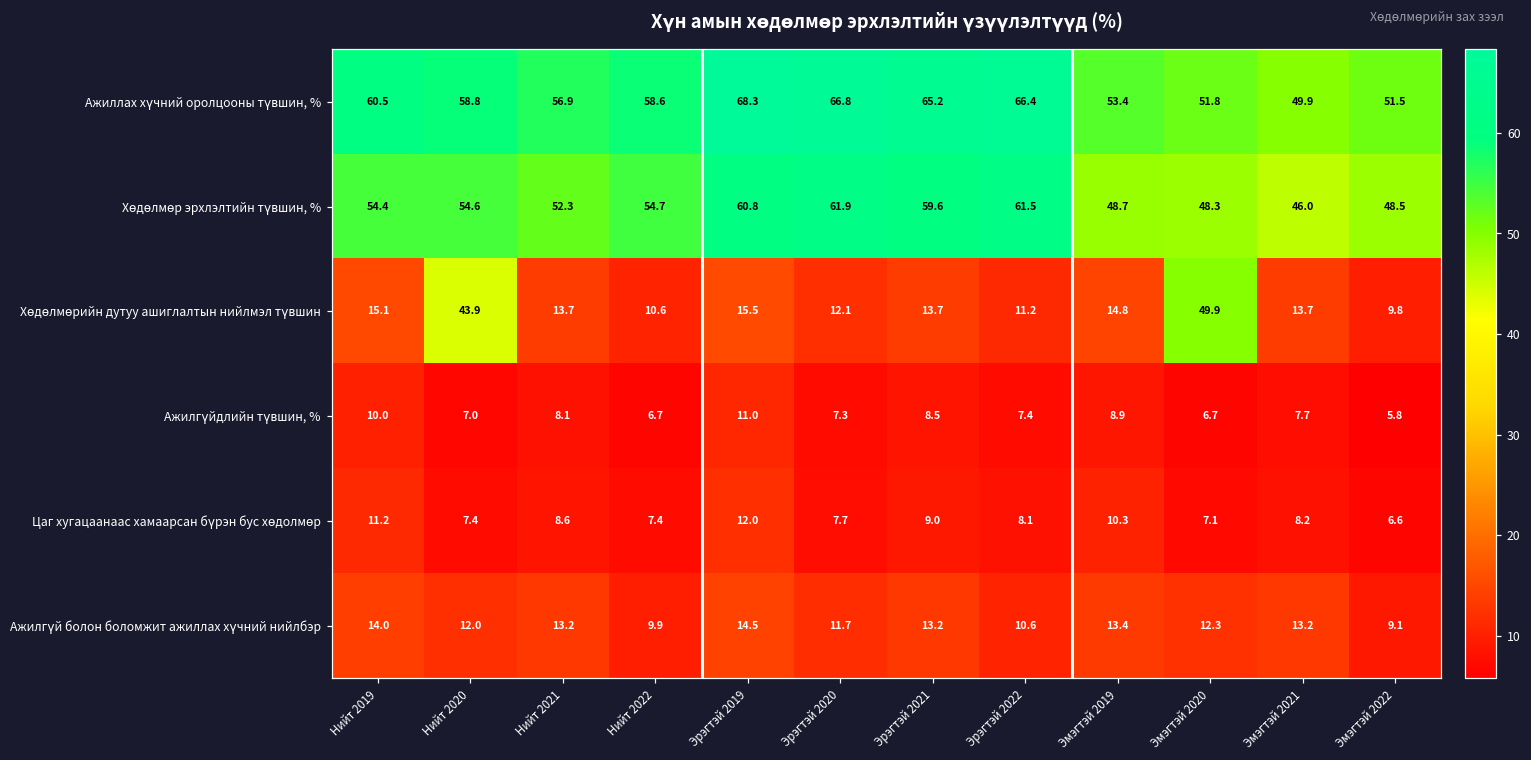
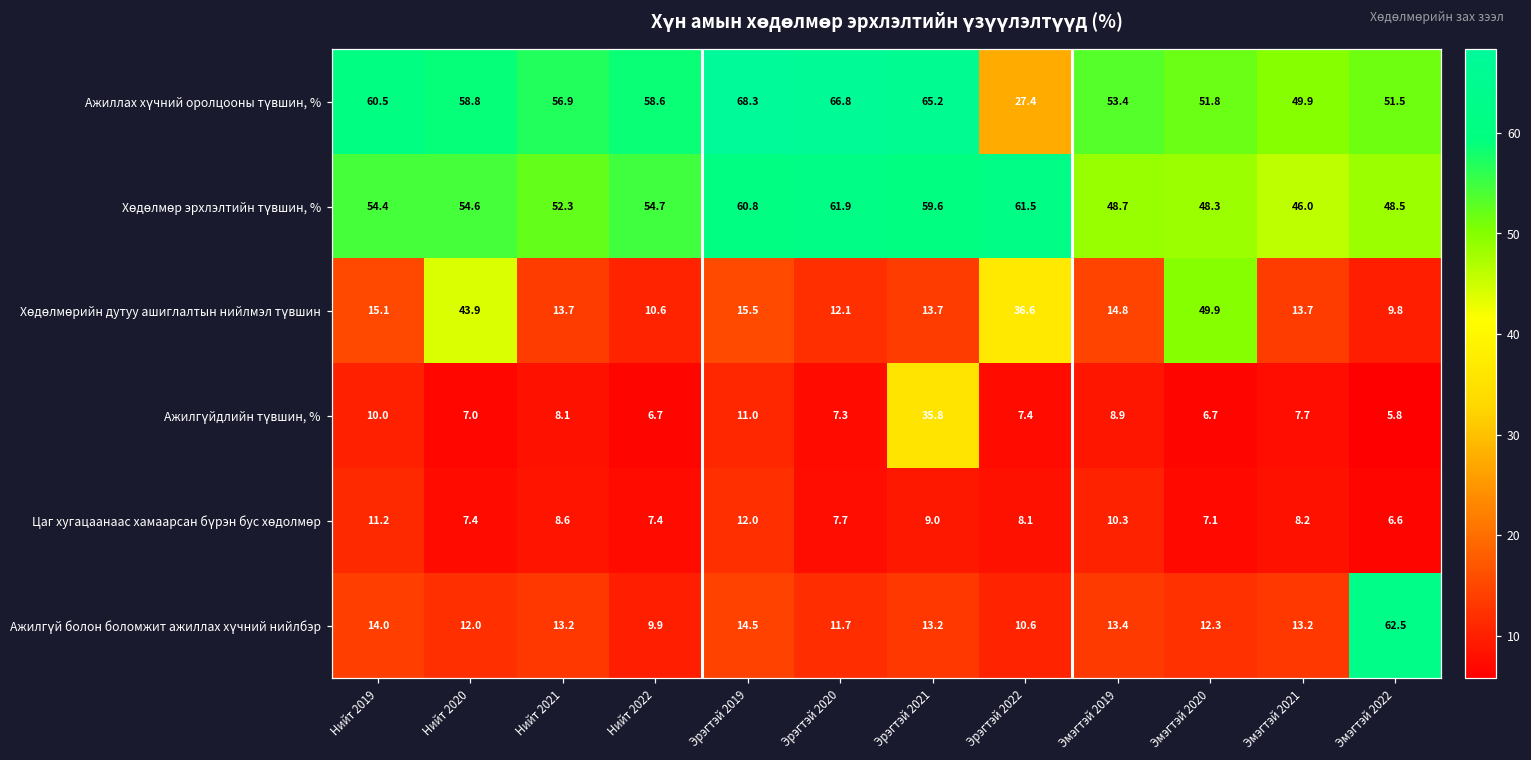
Ажиллах хүчний оролцооны түвшин, %, Эрэгтэй 2022: 66.4 -> 27.4
Хөдөлмөрийн дутуу ашиглалтын нийлмэл түвшин, Эрэгтэй 2022: 11.2 -> 36.6
Ажилгүйдлийн түвшин, %, Эрэгтэй 2021: 8.5 -> 35.8
Ажилгүй болон боломжит ажиллах хүчний нийлбэр, Эмэгтэй 2022: 9.1 -> 62.5
